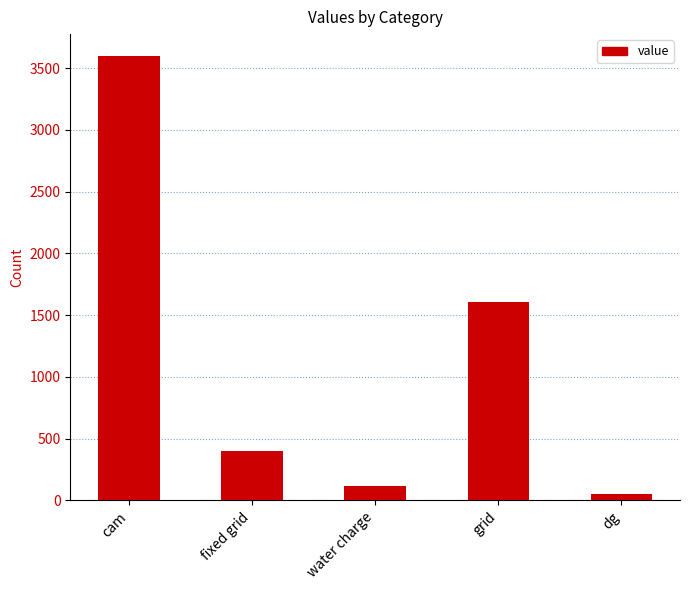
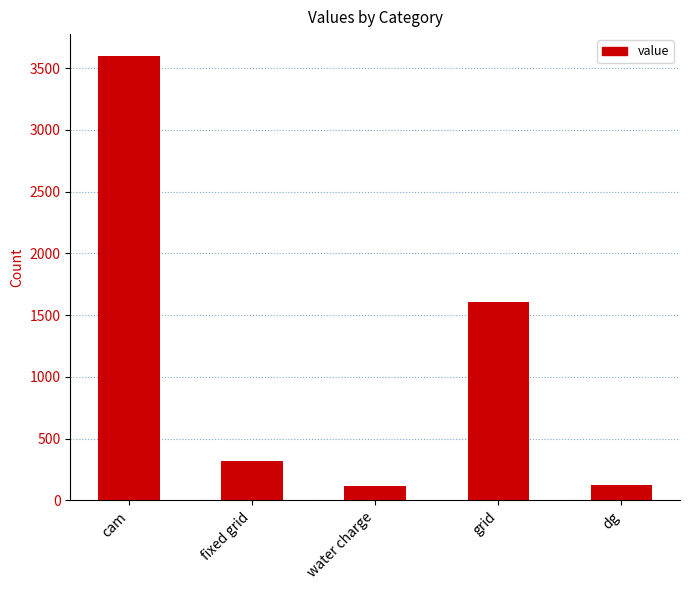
fixed grid: 400 -> 320
dg: 50 -> 130
